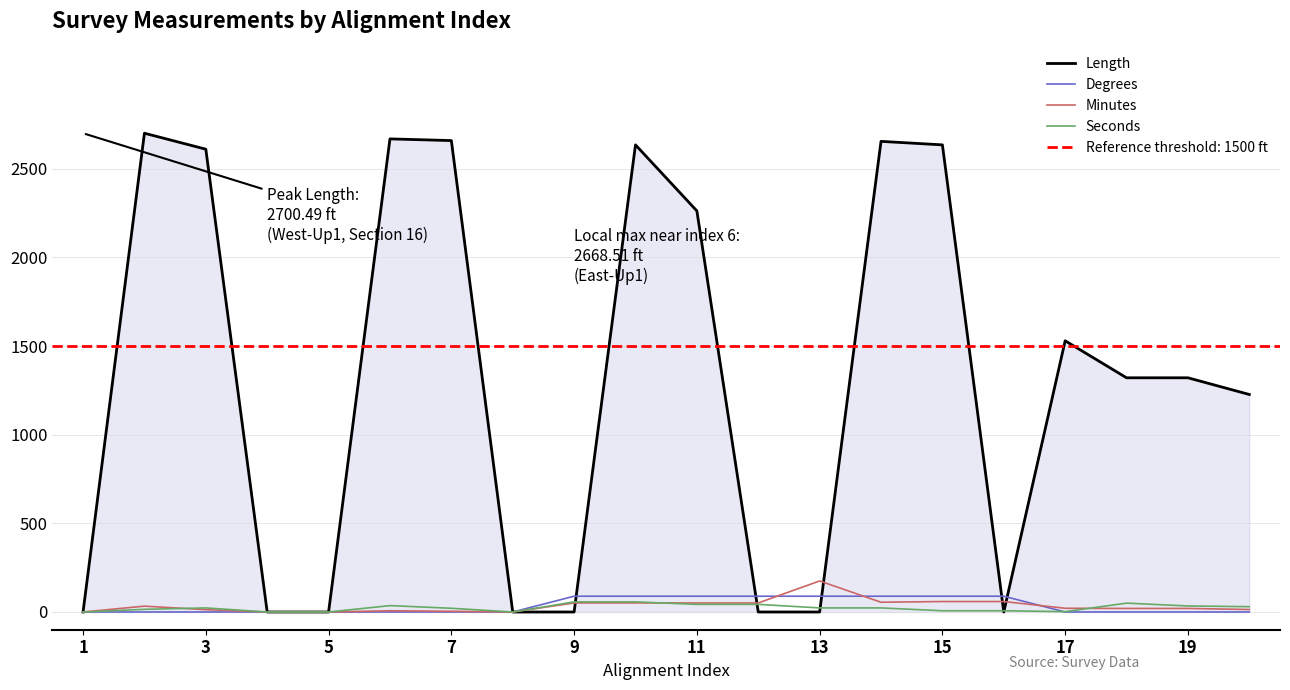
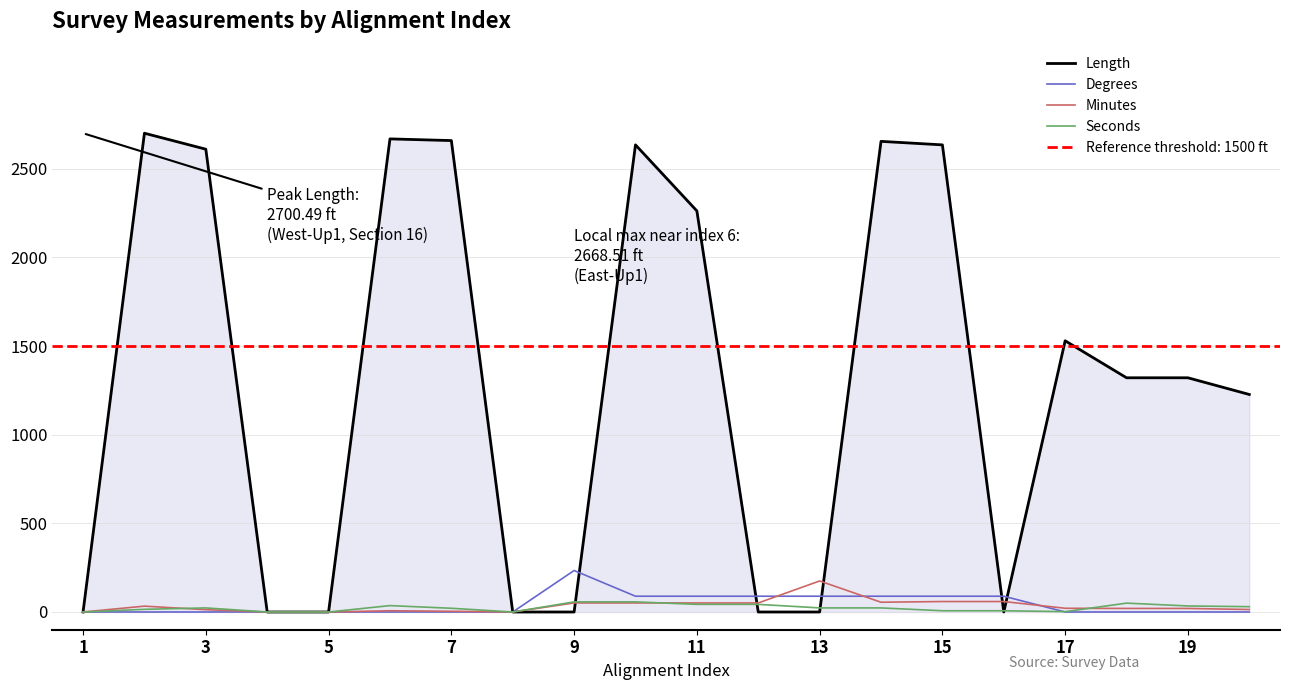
Degrees, 9: 90 -> 230
